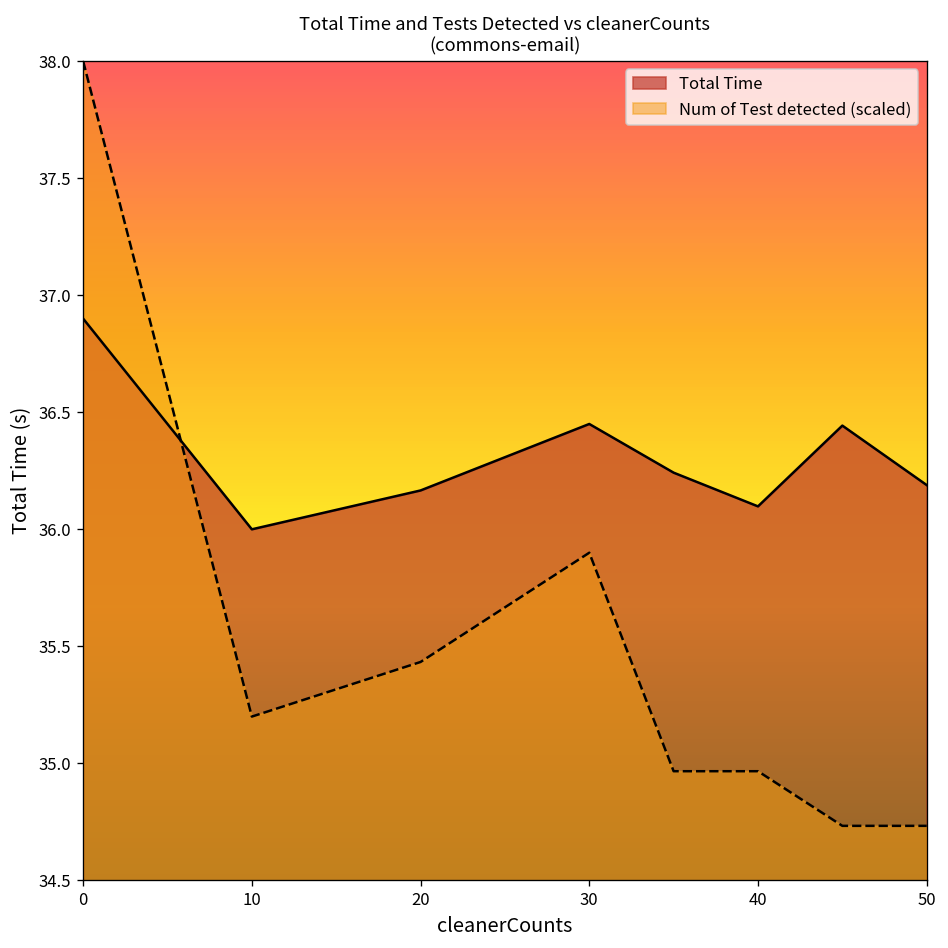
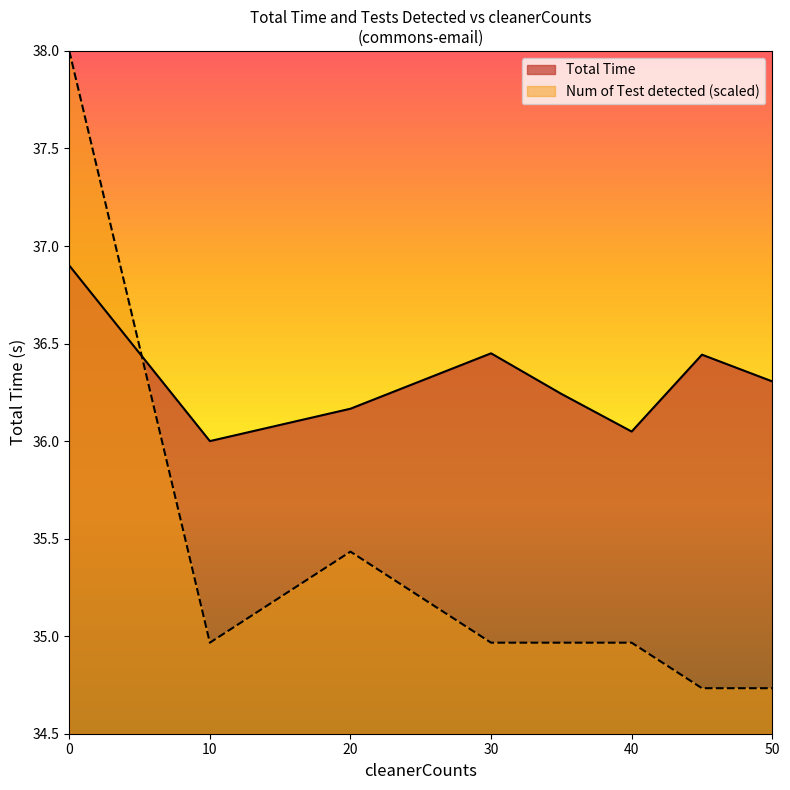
Num of Test detected (scaled), 10: 35.20 -> 34.97
Num of Test detected (scaled), 30: 35.90 -> 34.97
Total Time, 40: 36.10 -> 36.05
Total Time, 50: 36.19 -> 36.31
